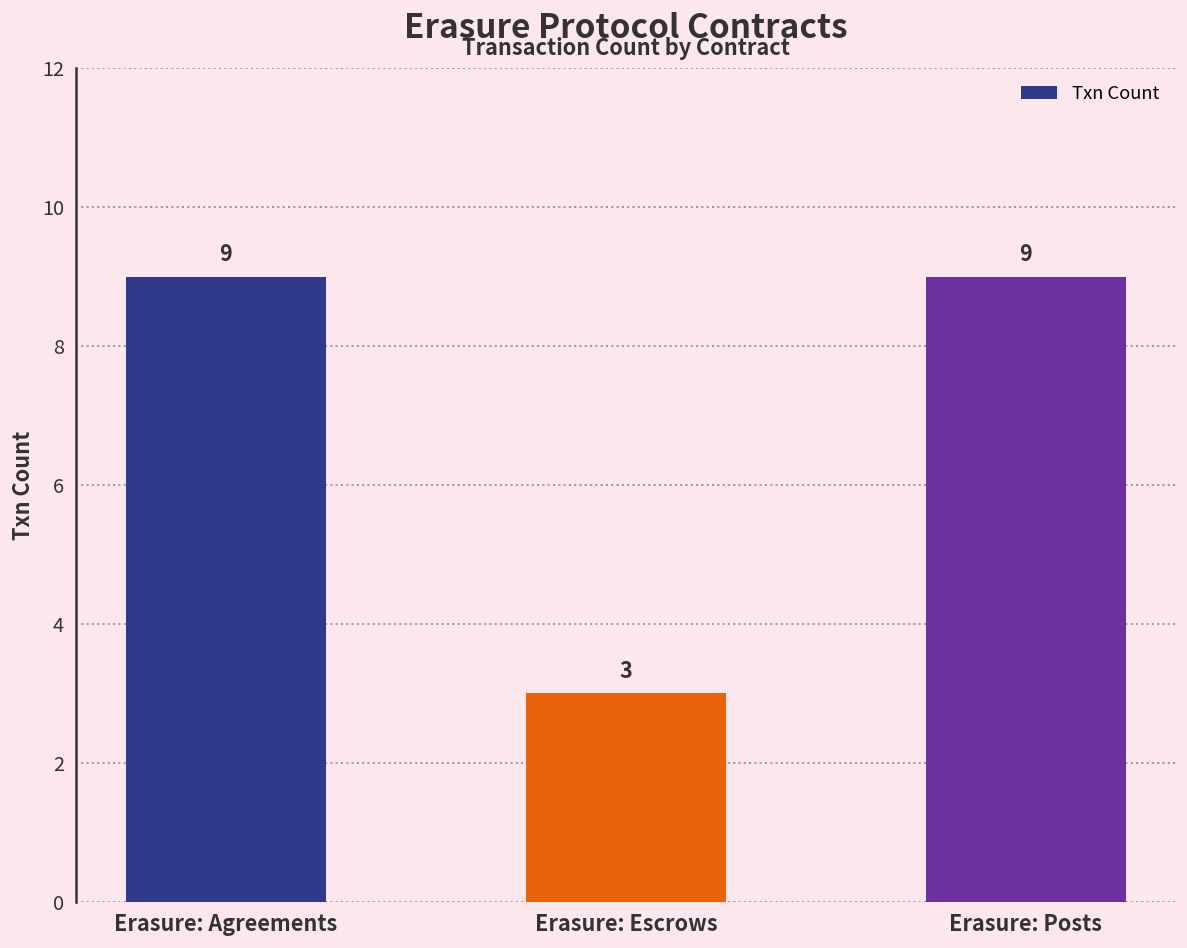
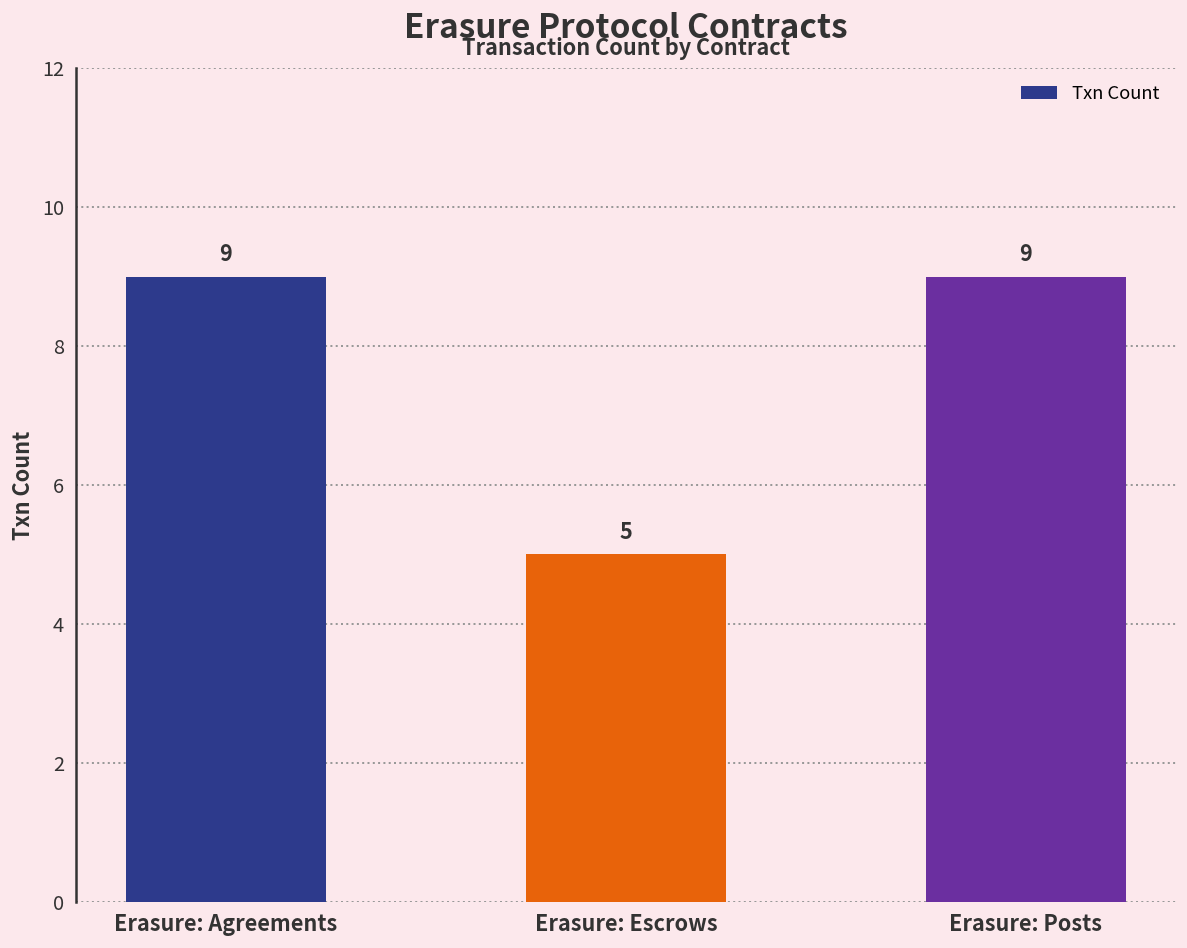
Erasure: Escrows: 3 -> 5
